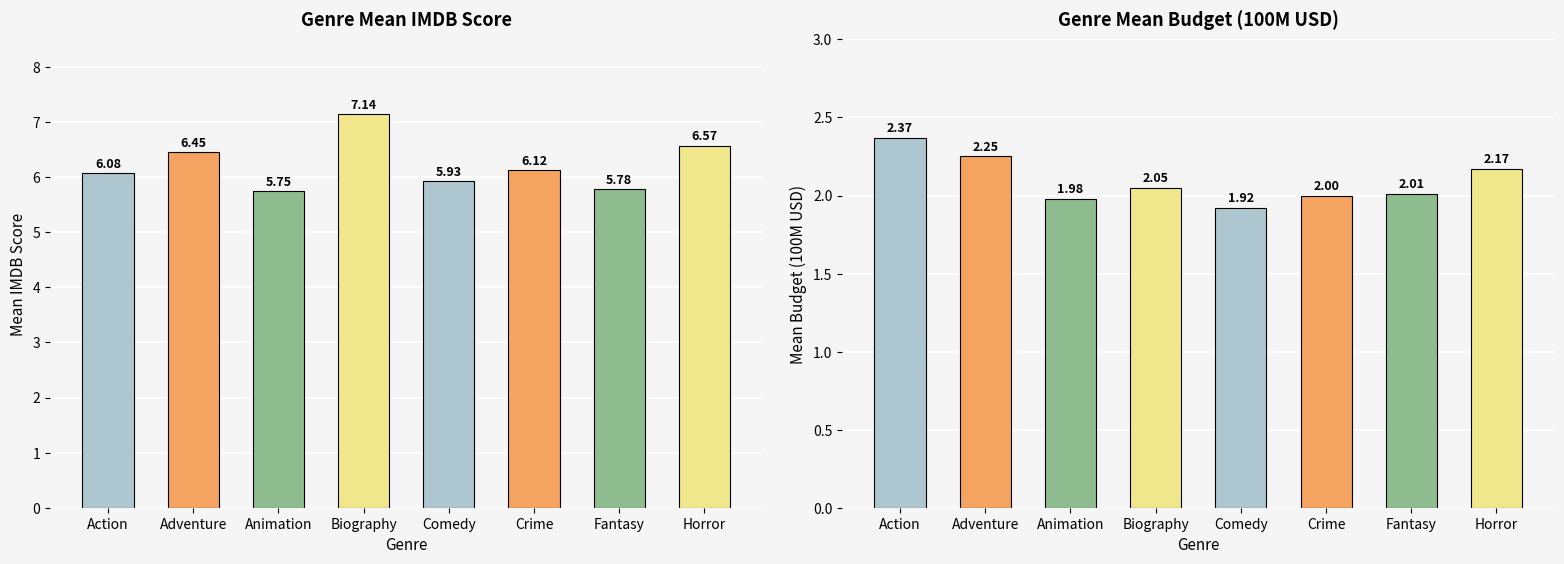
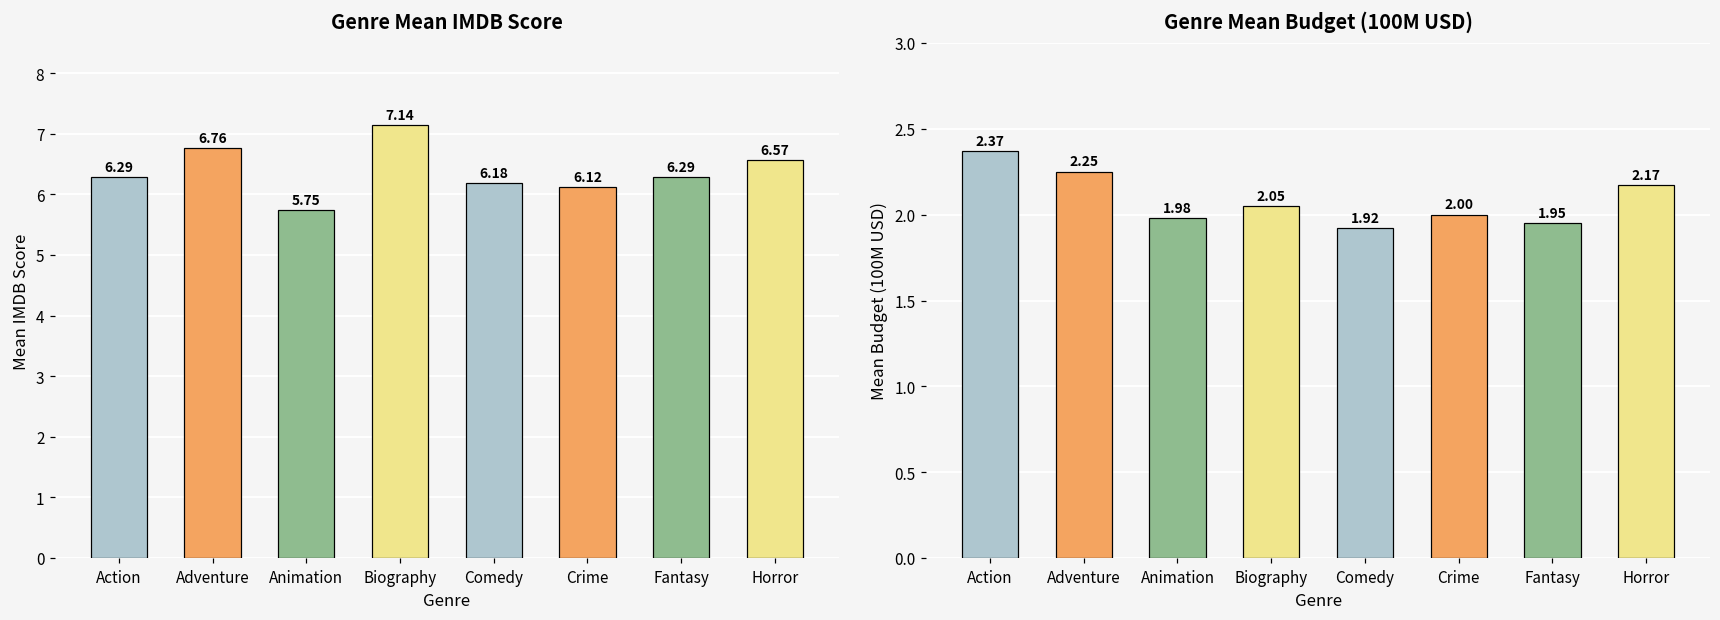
Genre Mean IMDB Score, Action: 6.08 -> 6.29
Genre Mean IMDB Score, Adventure: 6.45 -> 6.76
Genre Mean IMDB Score, Comedy: 5.93 -> 6.18
Genre Mean IMDB Score, Fantasy: 5.78 -> 6.29
Genre Mean Budget (100M USD), Fantasy: 2.01 -> 1.95
